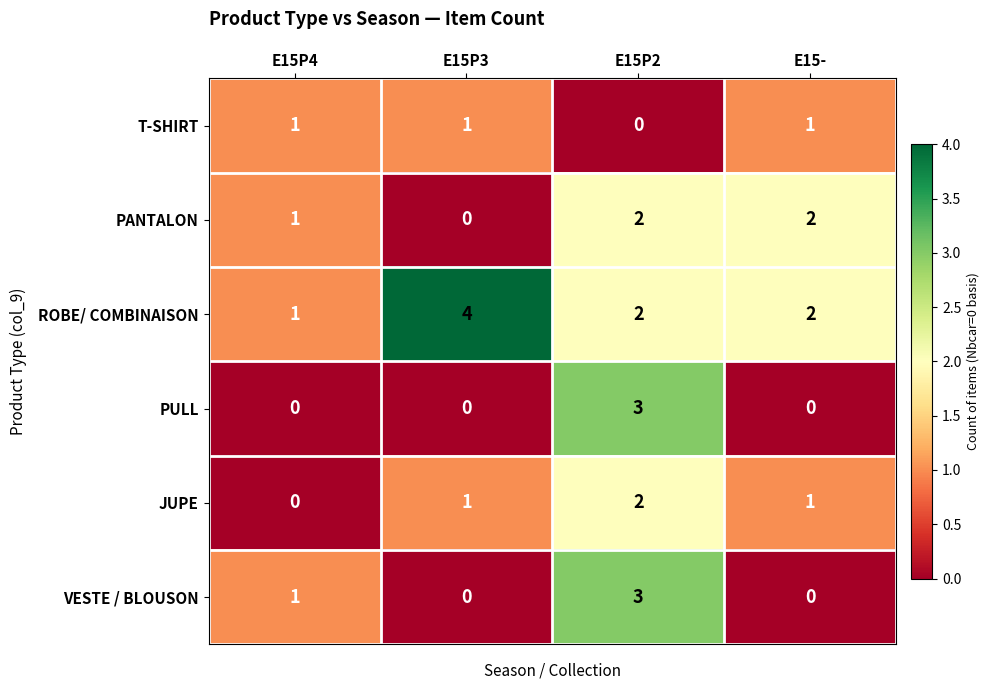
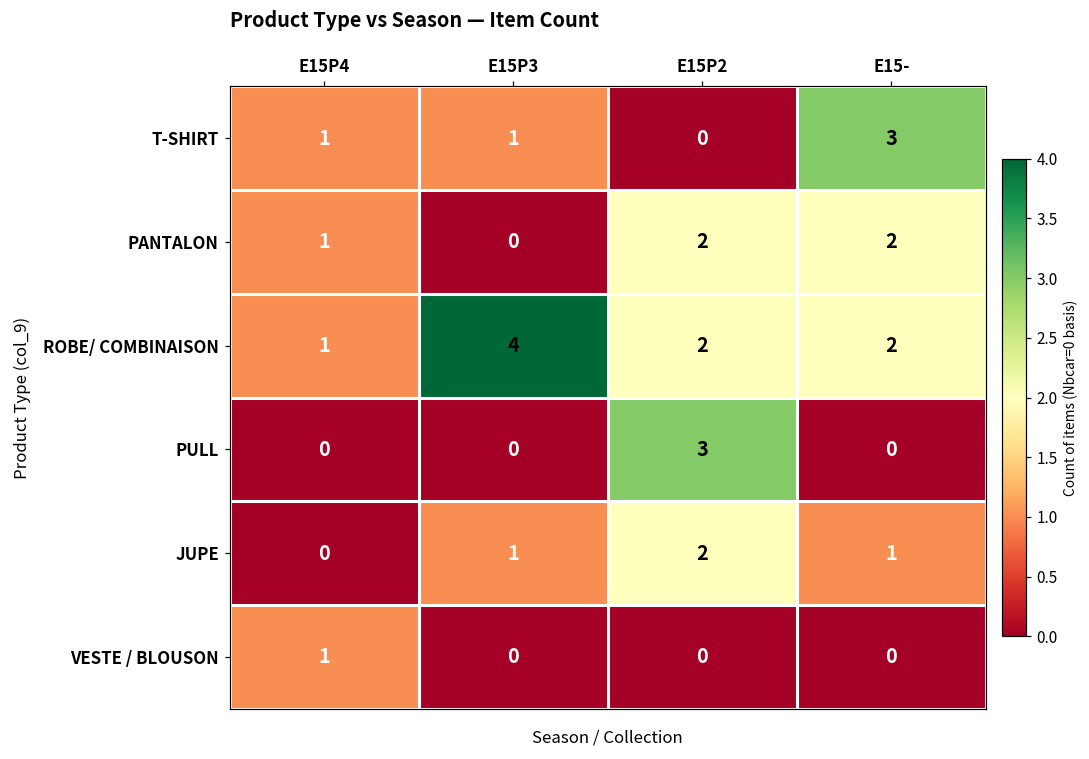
T-SHIRT, E15-: 1 -> 3
VESTE / BLOUSON, E15P2: 3 -> 0
